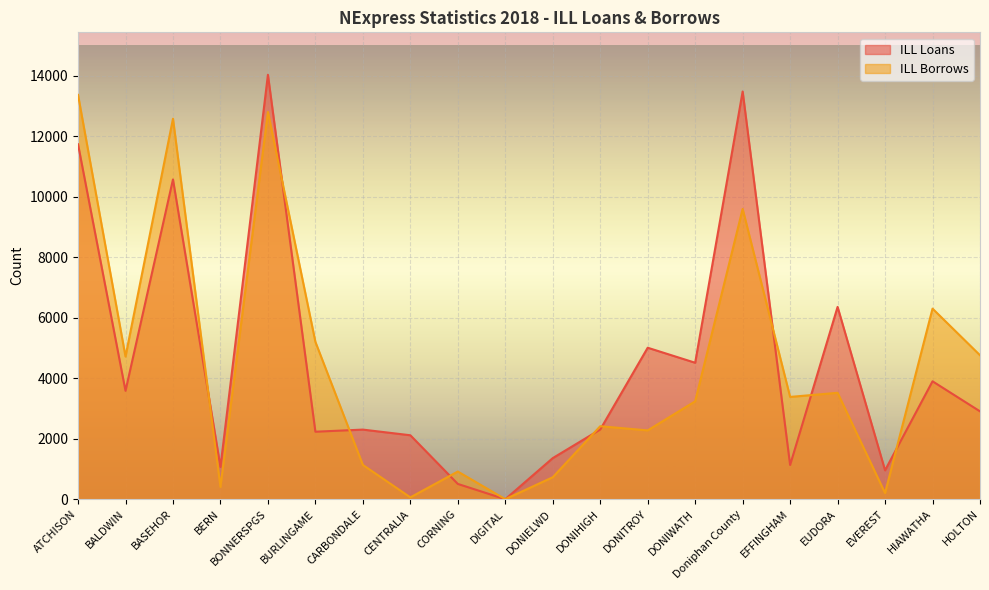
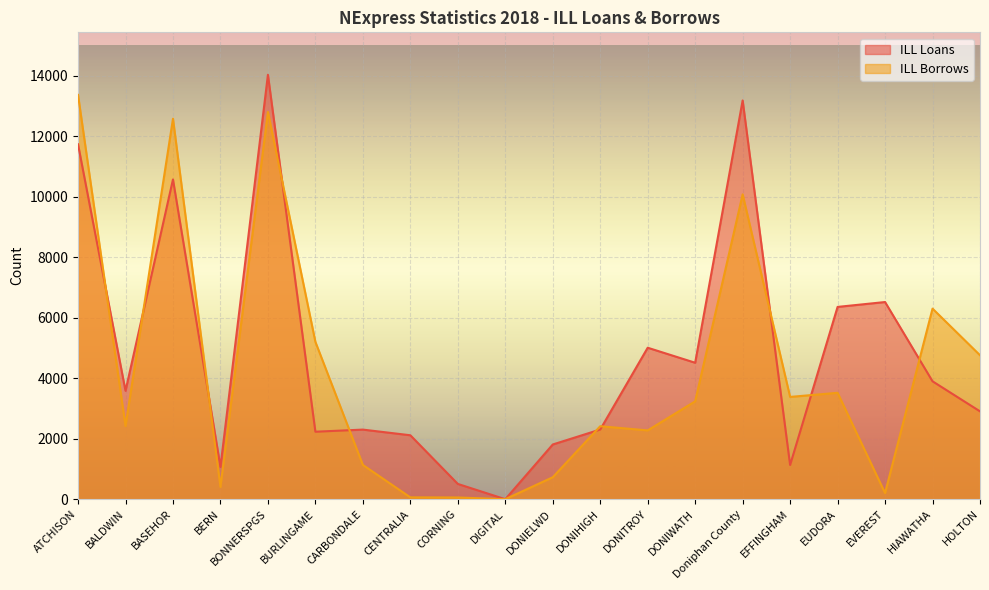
ILL Borrows, BALDWIN: 4700 -> 2400
ILL Borrows, CORNING: 900 -> 100
ILL Loans, DONIELWD: 1400 -> 1800
ILL Loans, Doniphan County: 13500 -> 13200
ILL Borrows, Doniphan County: 9600 -> 10100
ILL Loans, EVEREST: 1000 -> 6500
